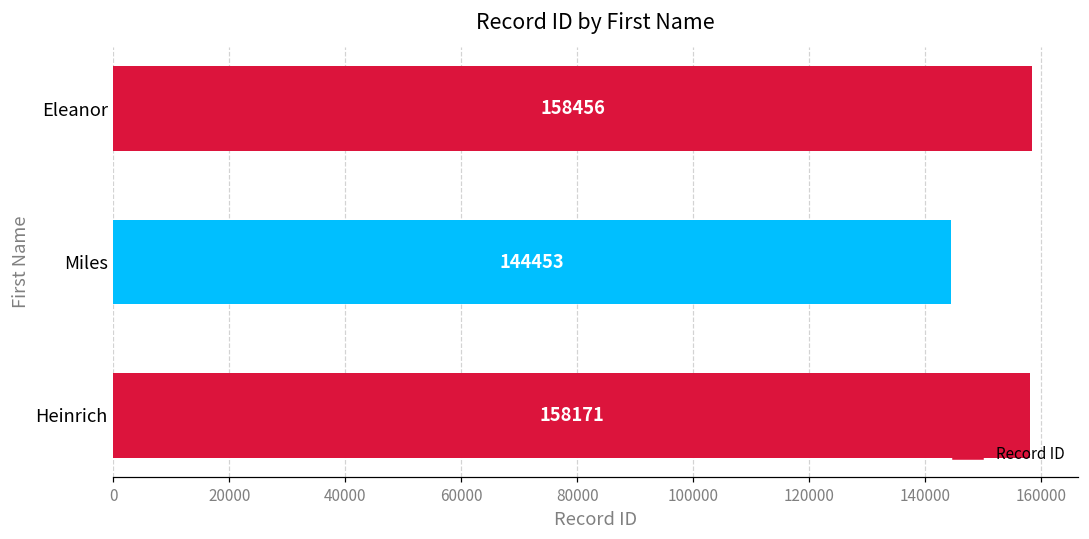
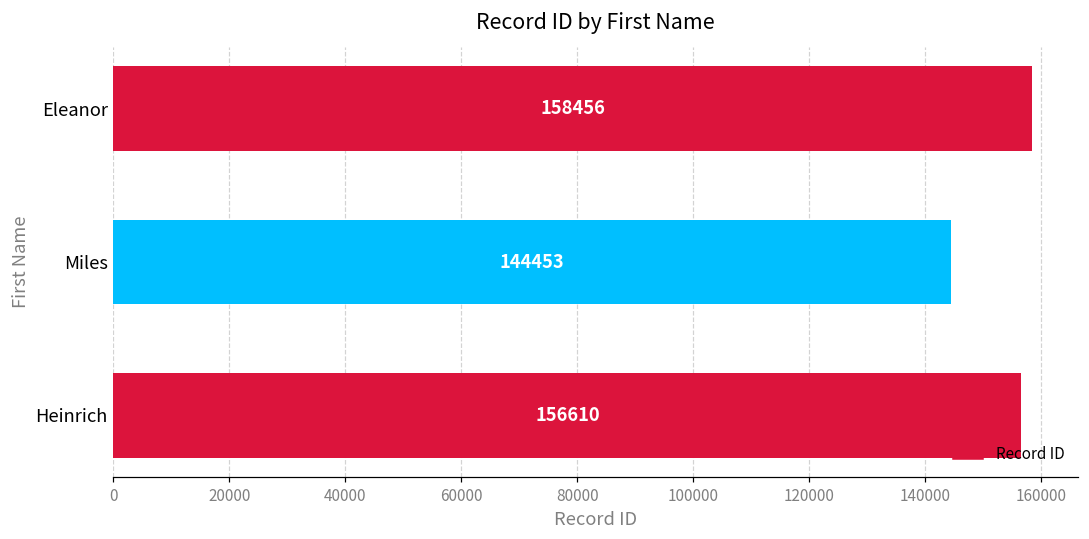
Heinrich: 158171 -> 156610
